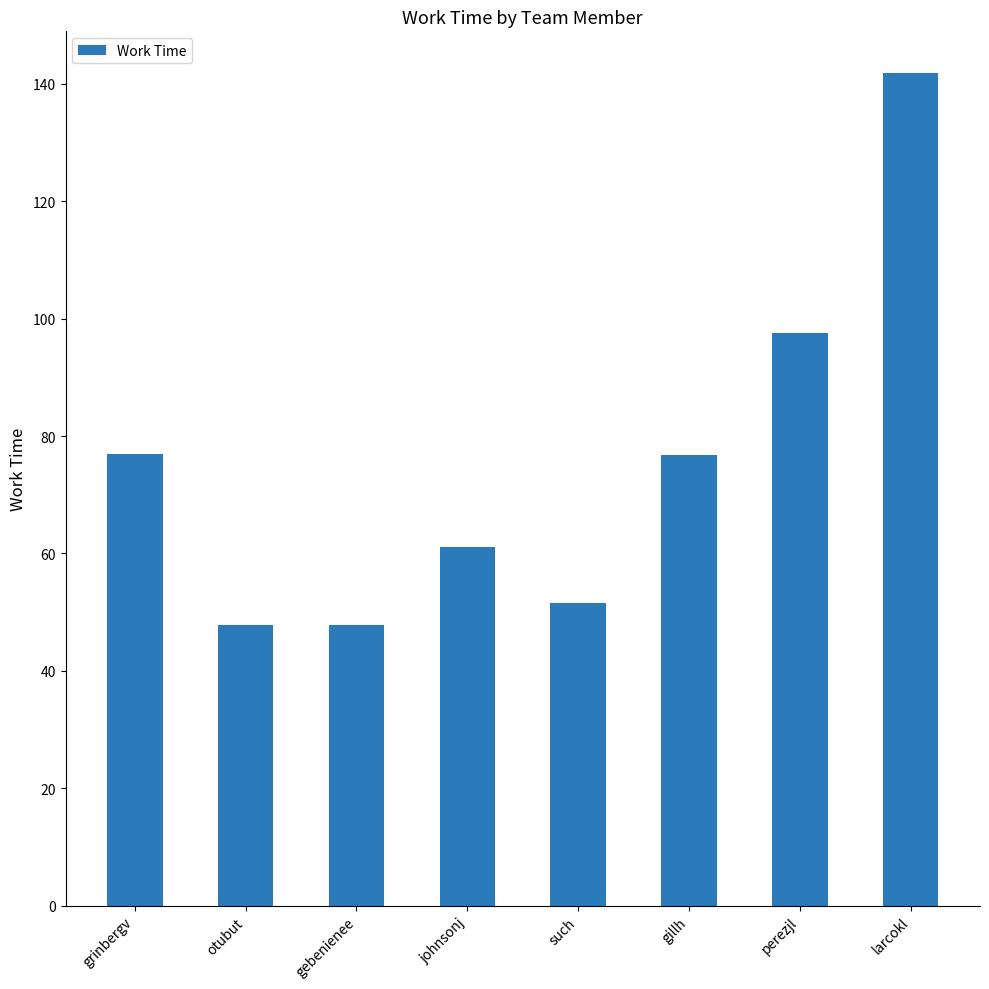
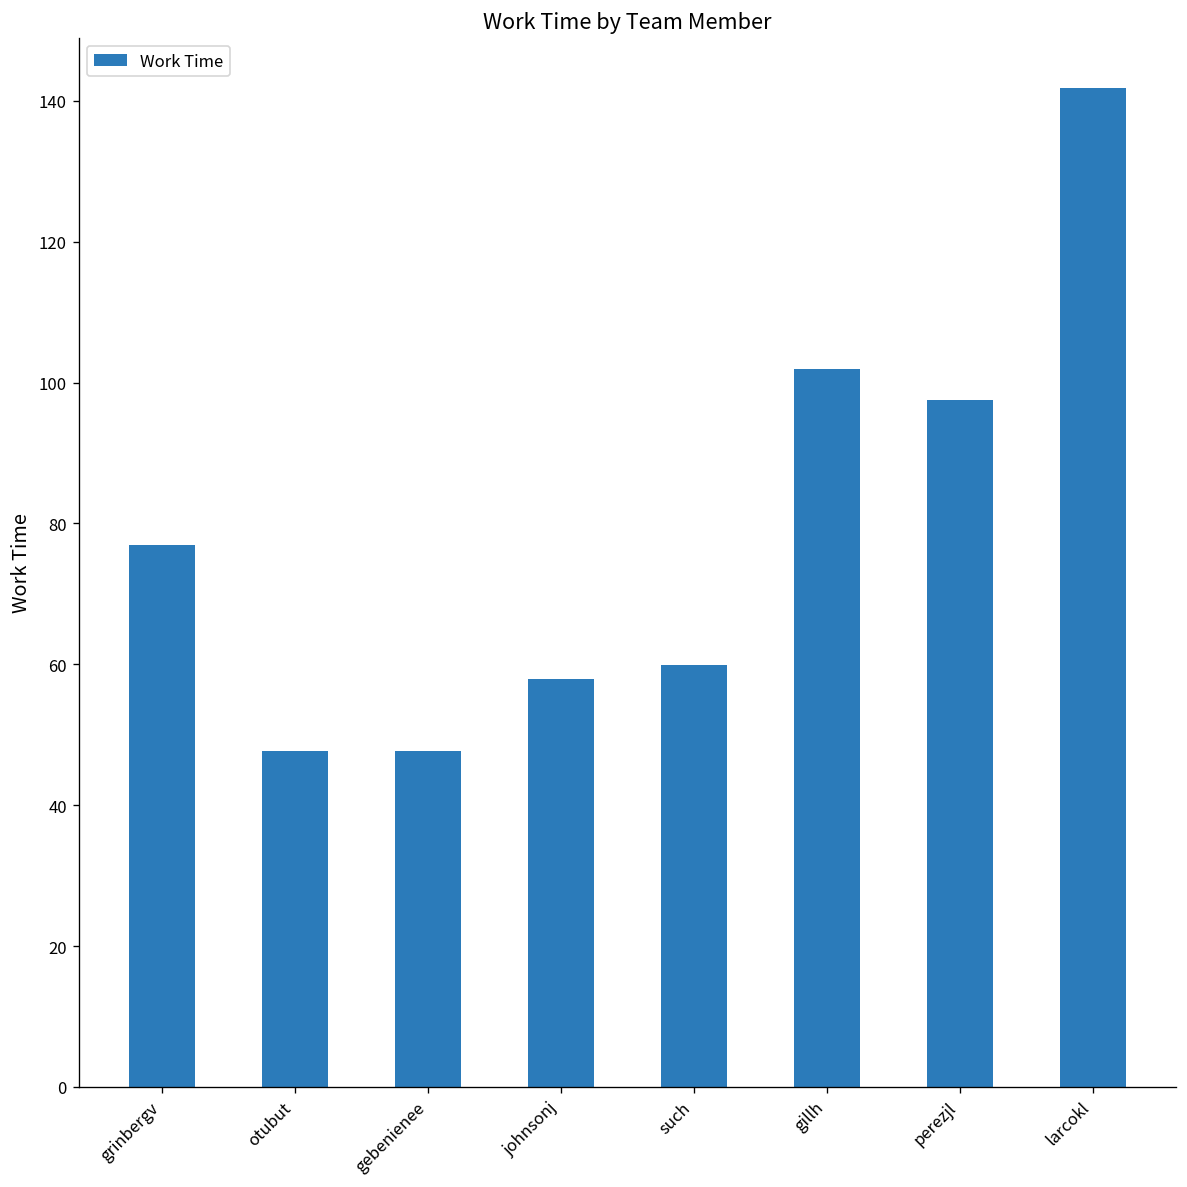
johnsonj: 61 -> 58
such: 52 -> 60
gillh: 77 -> 102
